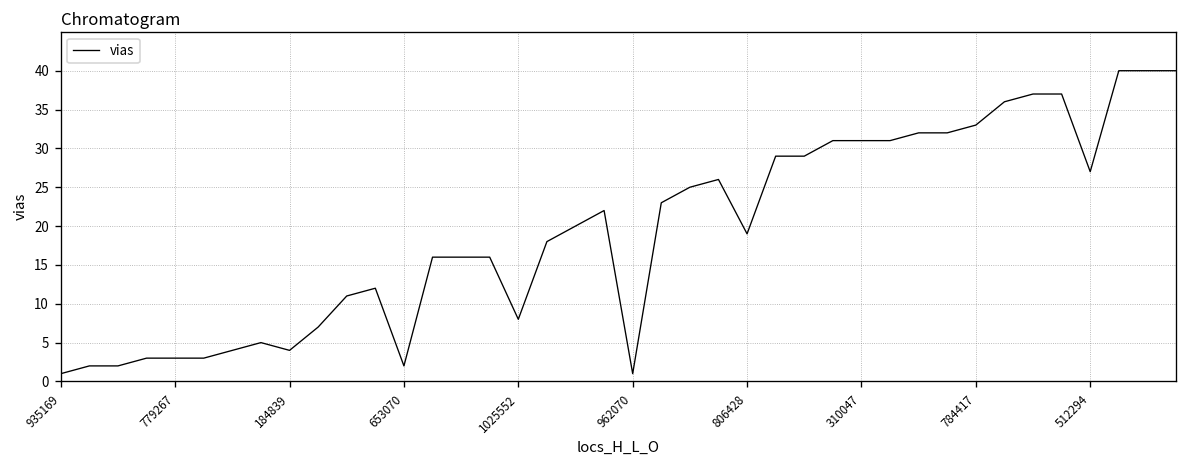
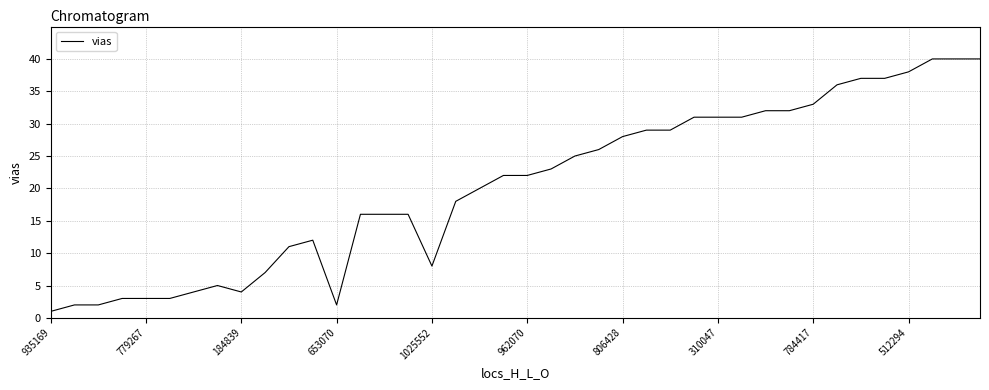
962070: 1 -> 22
806428: 19 -> 28
512294: 27 -> 38
